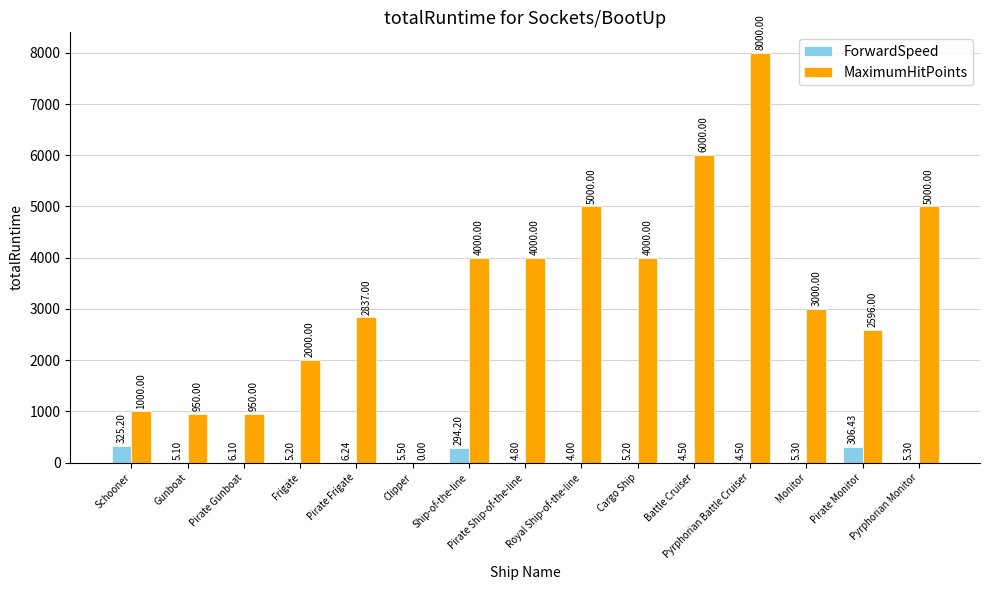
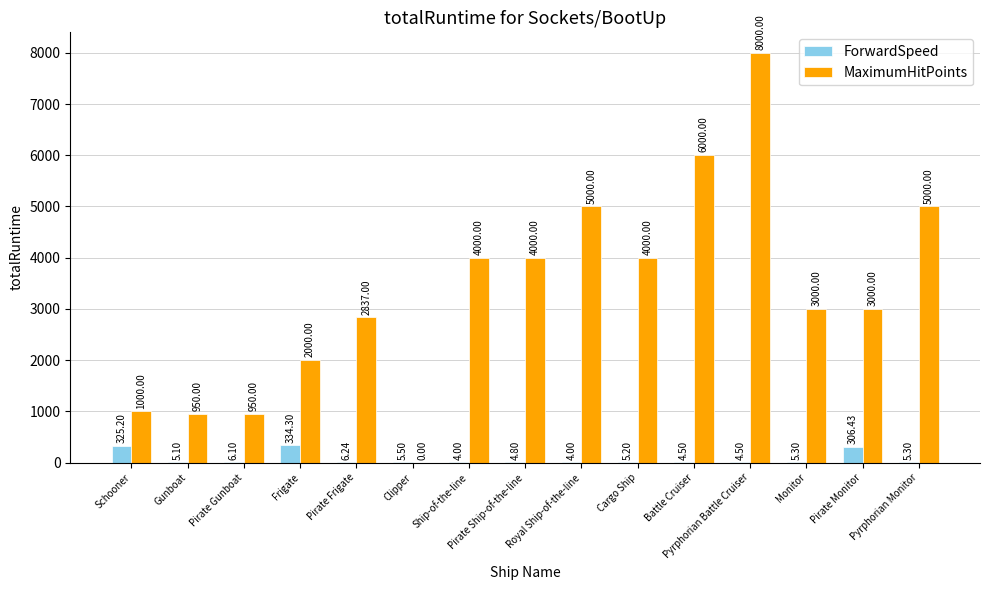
ForwardSpeed, Frigate: 5.20 -> 334.30
ForwardSpeed, Ship-of-the-line: 294.20 -> 4.00
MaximumHitPoints, Pirate Monitor: 2596.00 -> 3000.00
